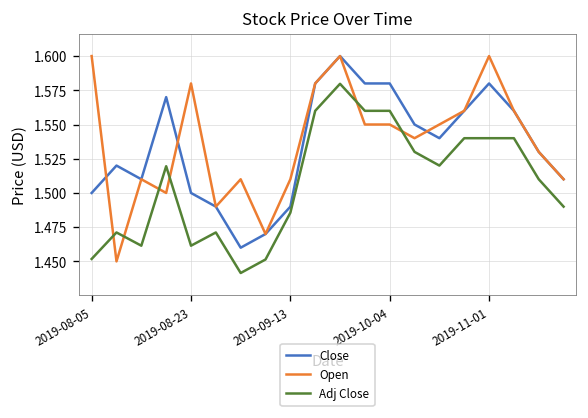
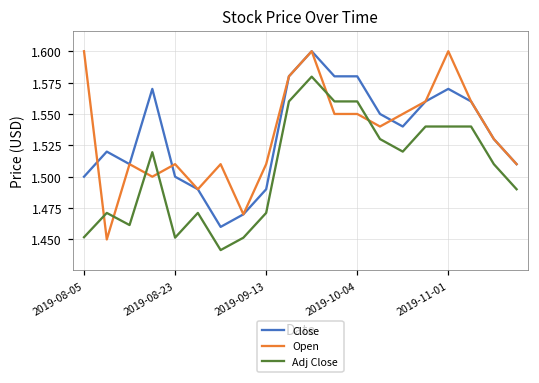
Open, 2019-08-23: 1.58 -> 1.51
Adj Close, 2019-08-23: 1.461 -> 1.451
Adj Close, 2019-09-13: 1.486 -> 1.471
Close, 2019-11-01: 1.58 -> 1.57
